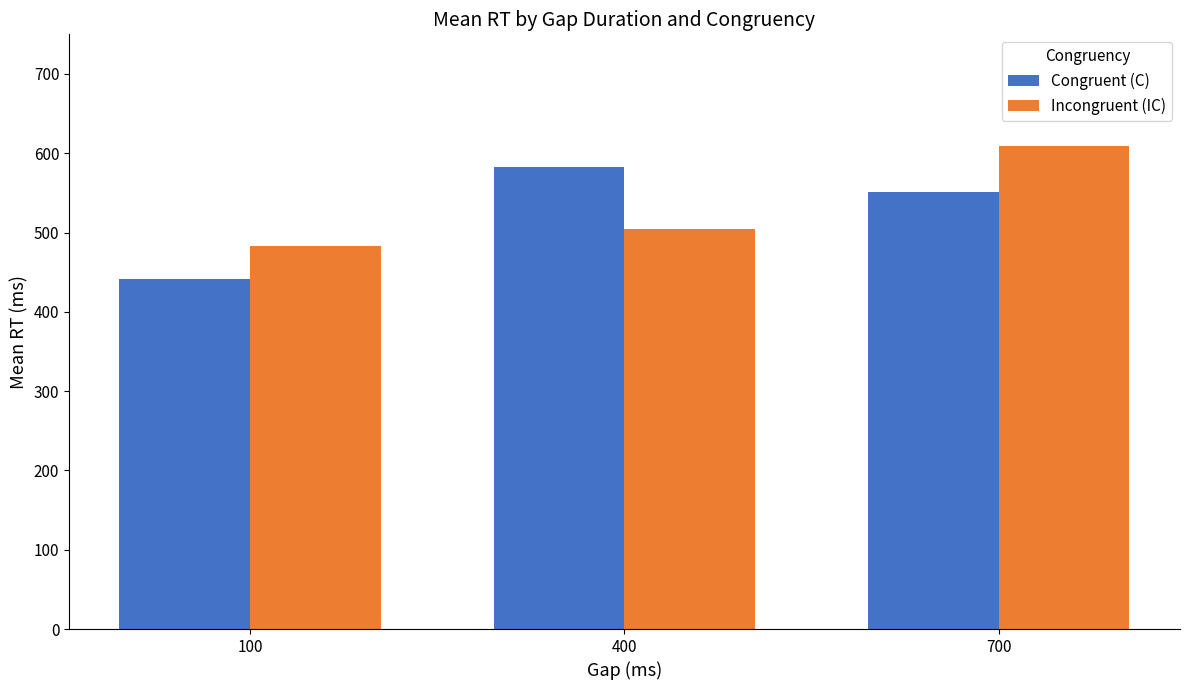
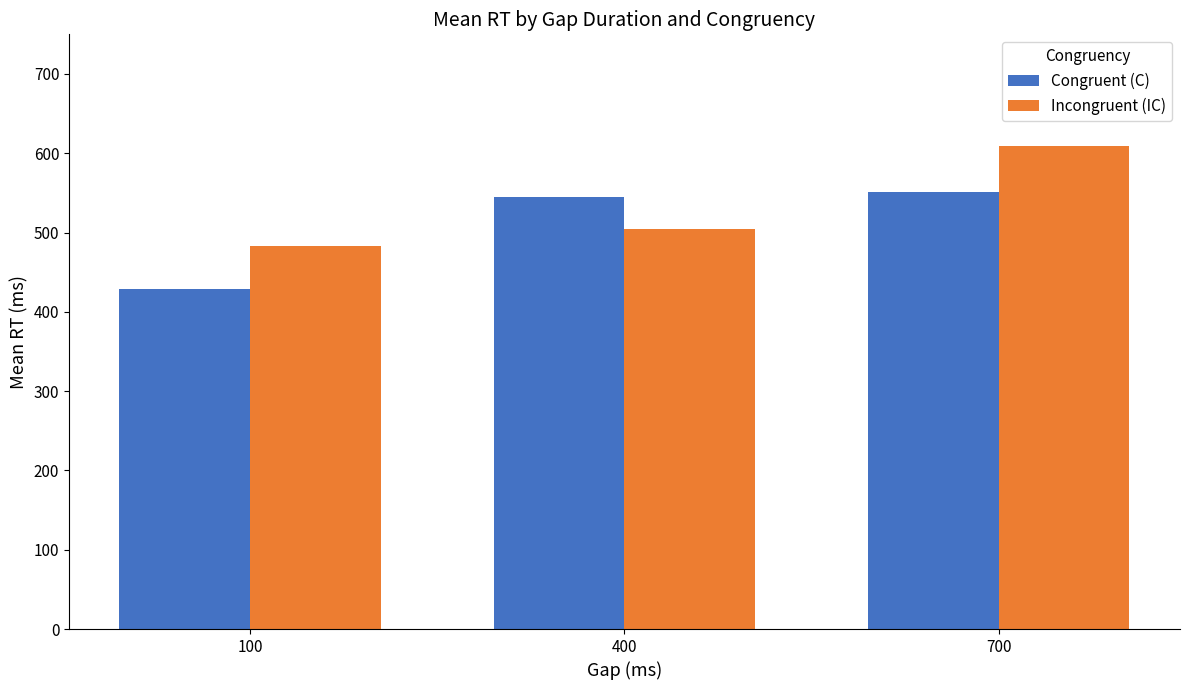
Congruent (C), 100: 440 -> 430
Congruent (C), 400: 580 -> 550
